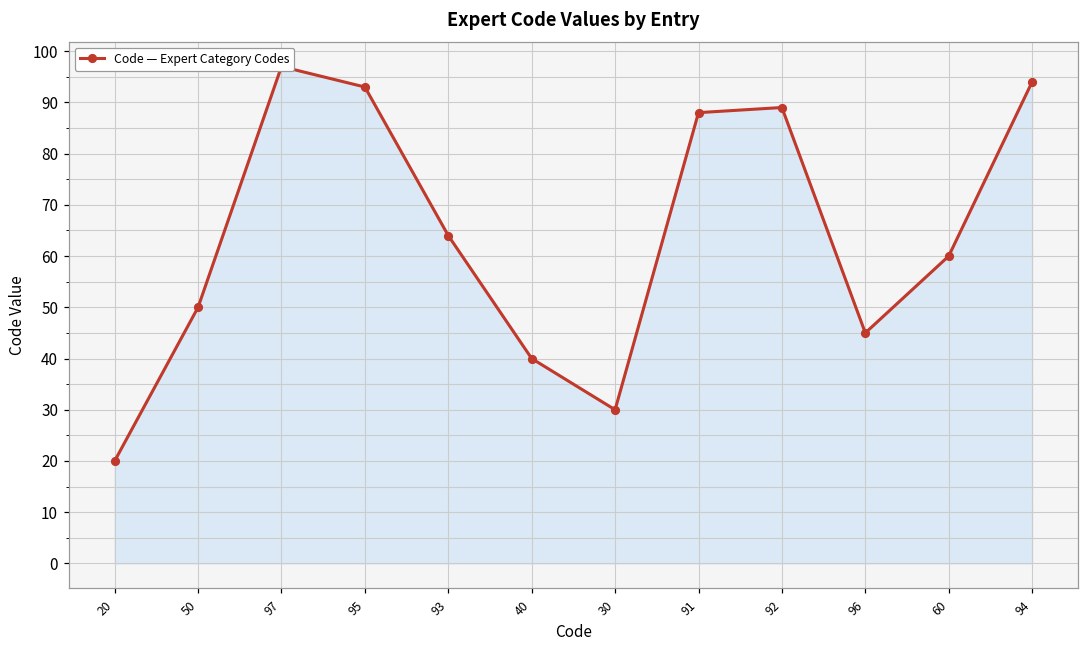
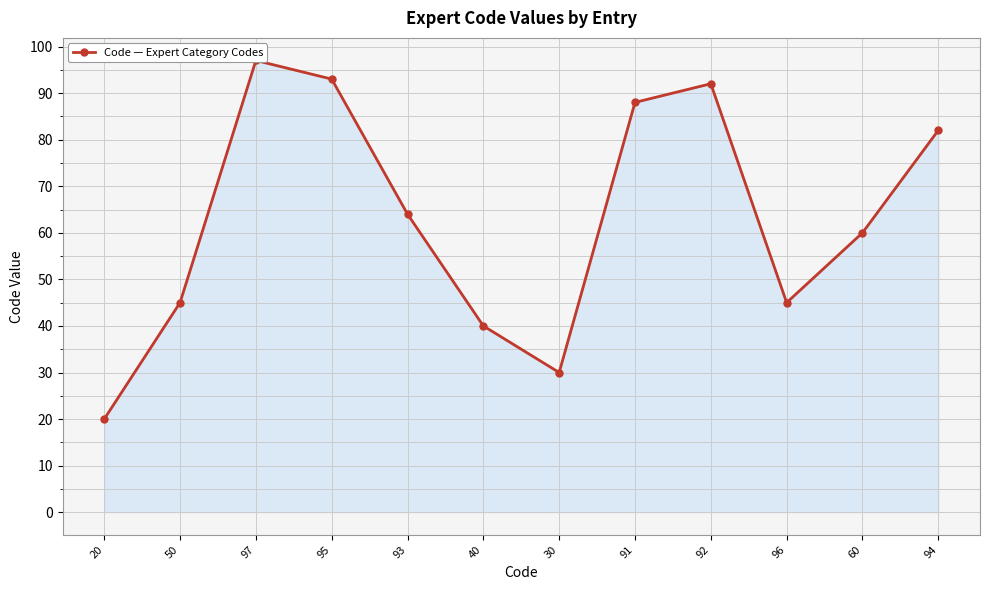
50: 50 -> 45
92: 89 -> 92
94: 94 -> 82
